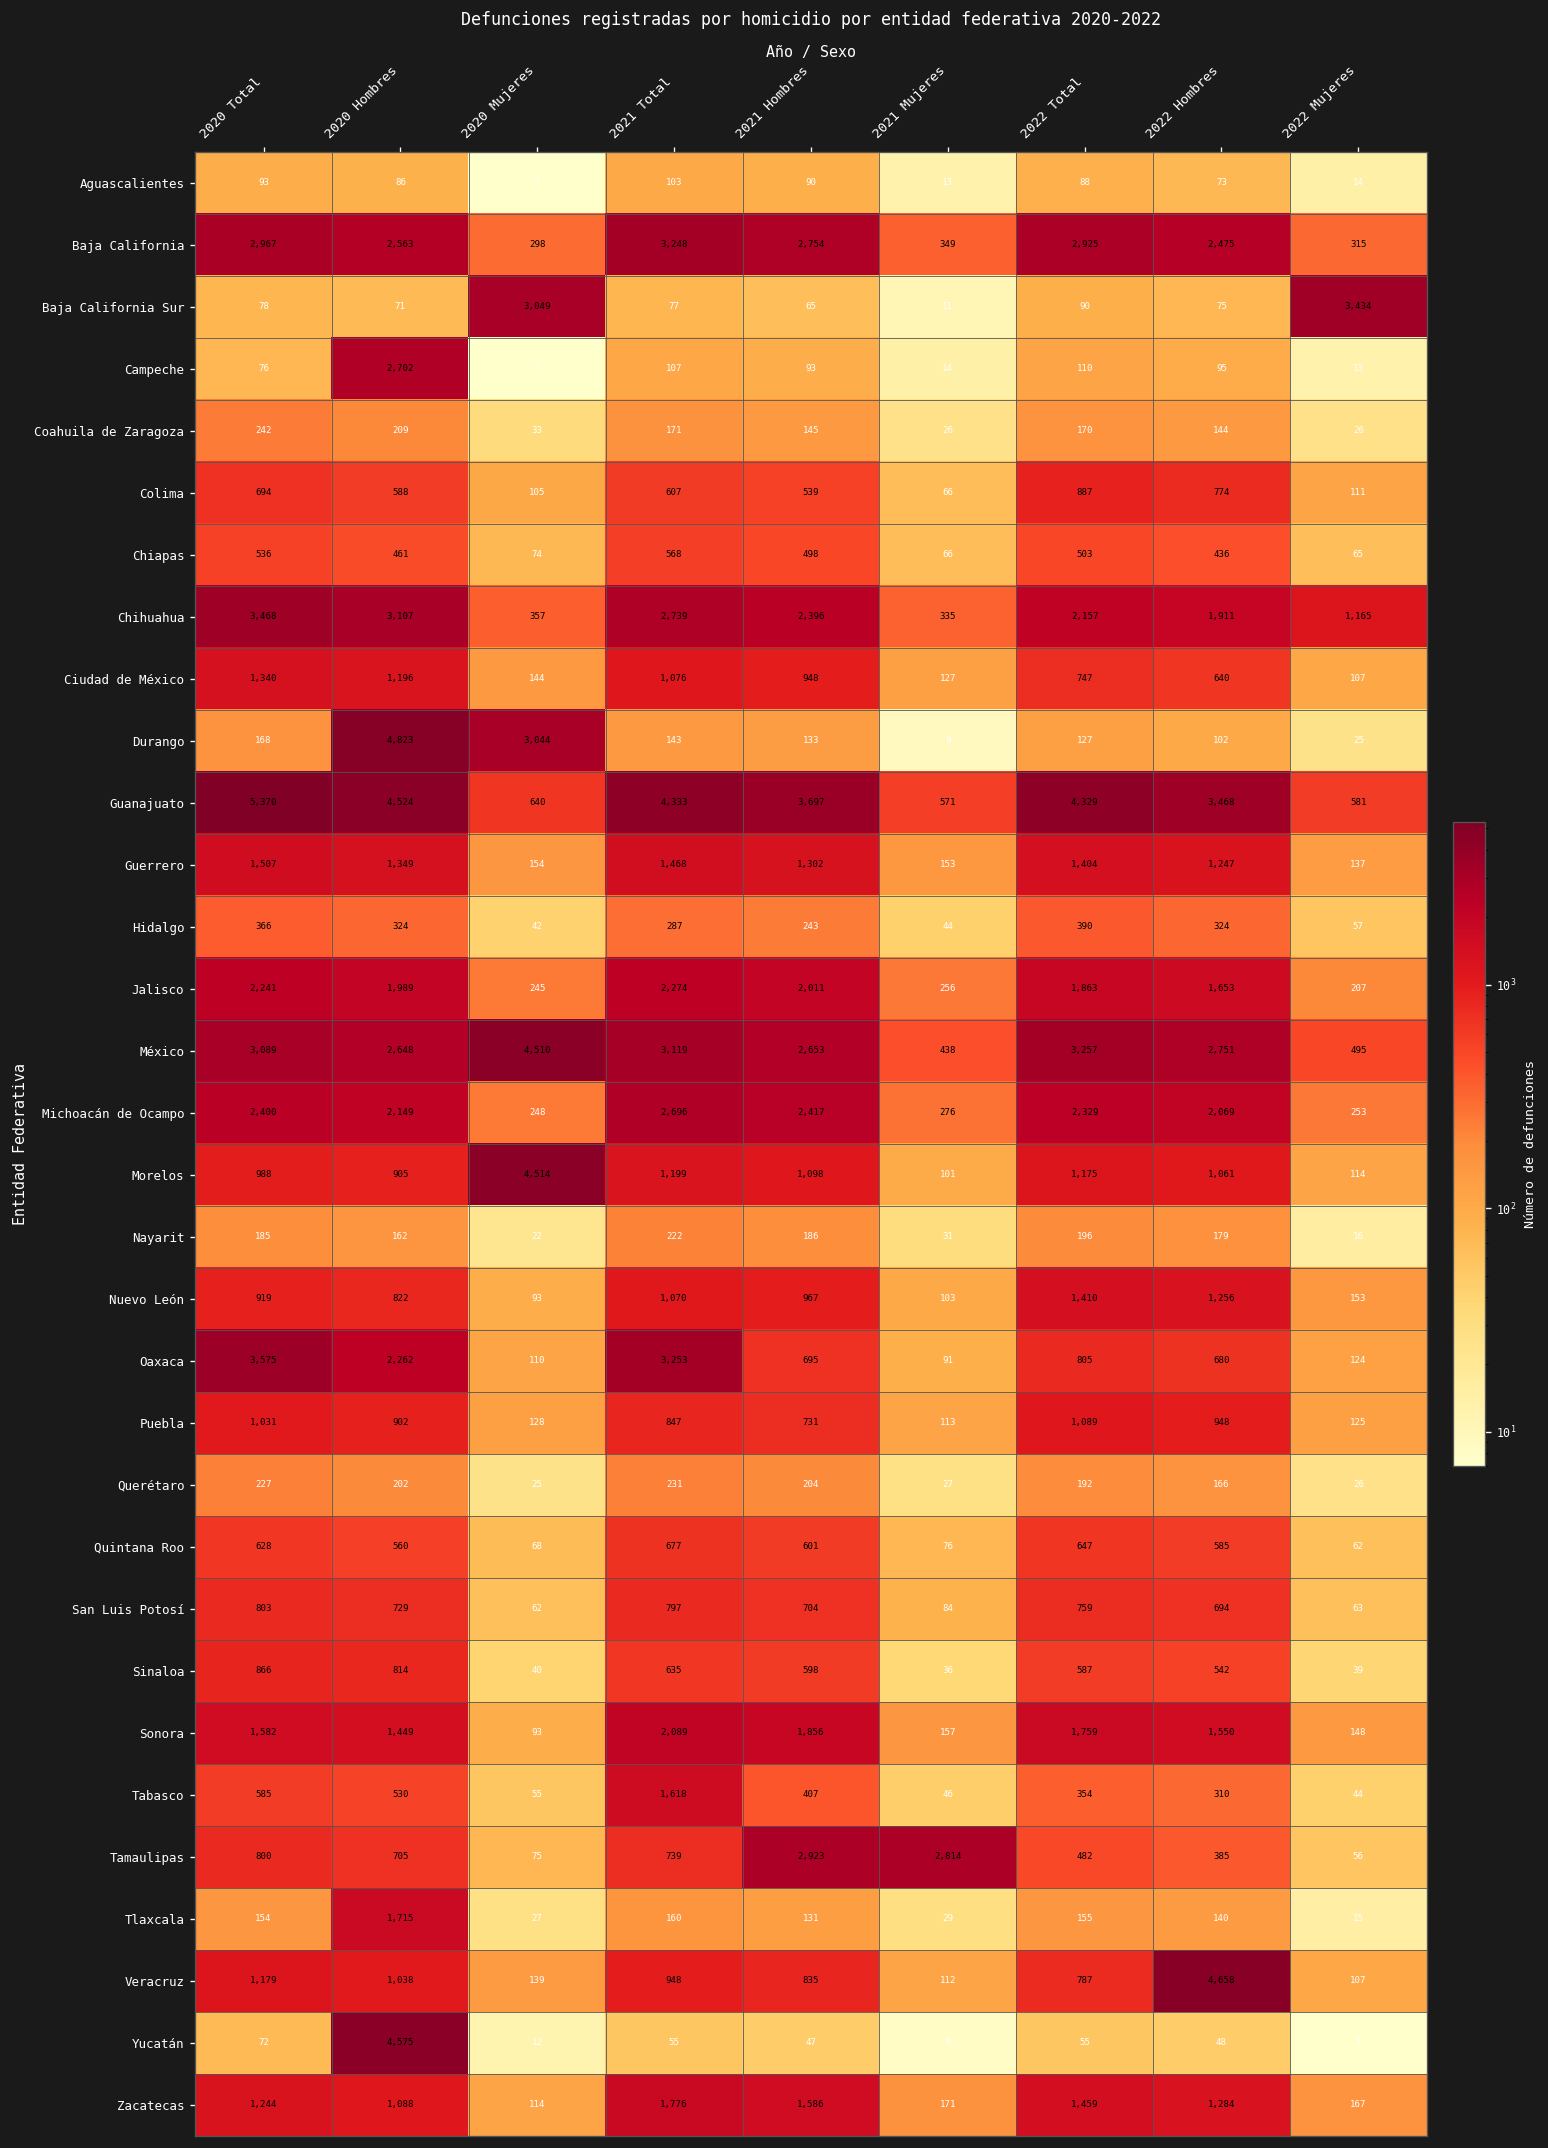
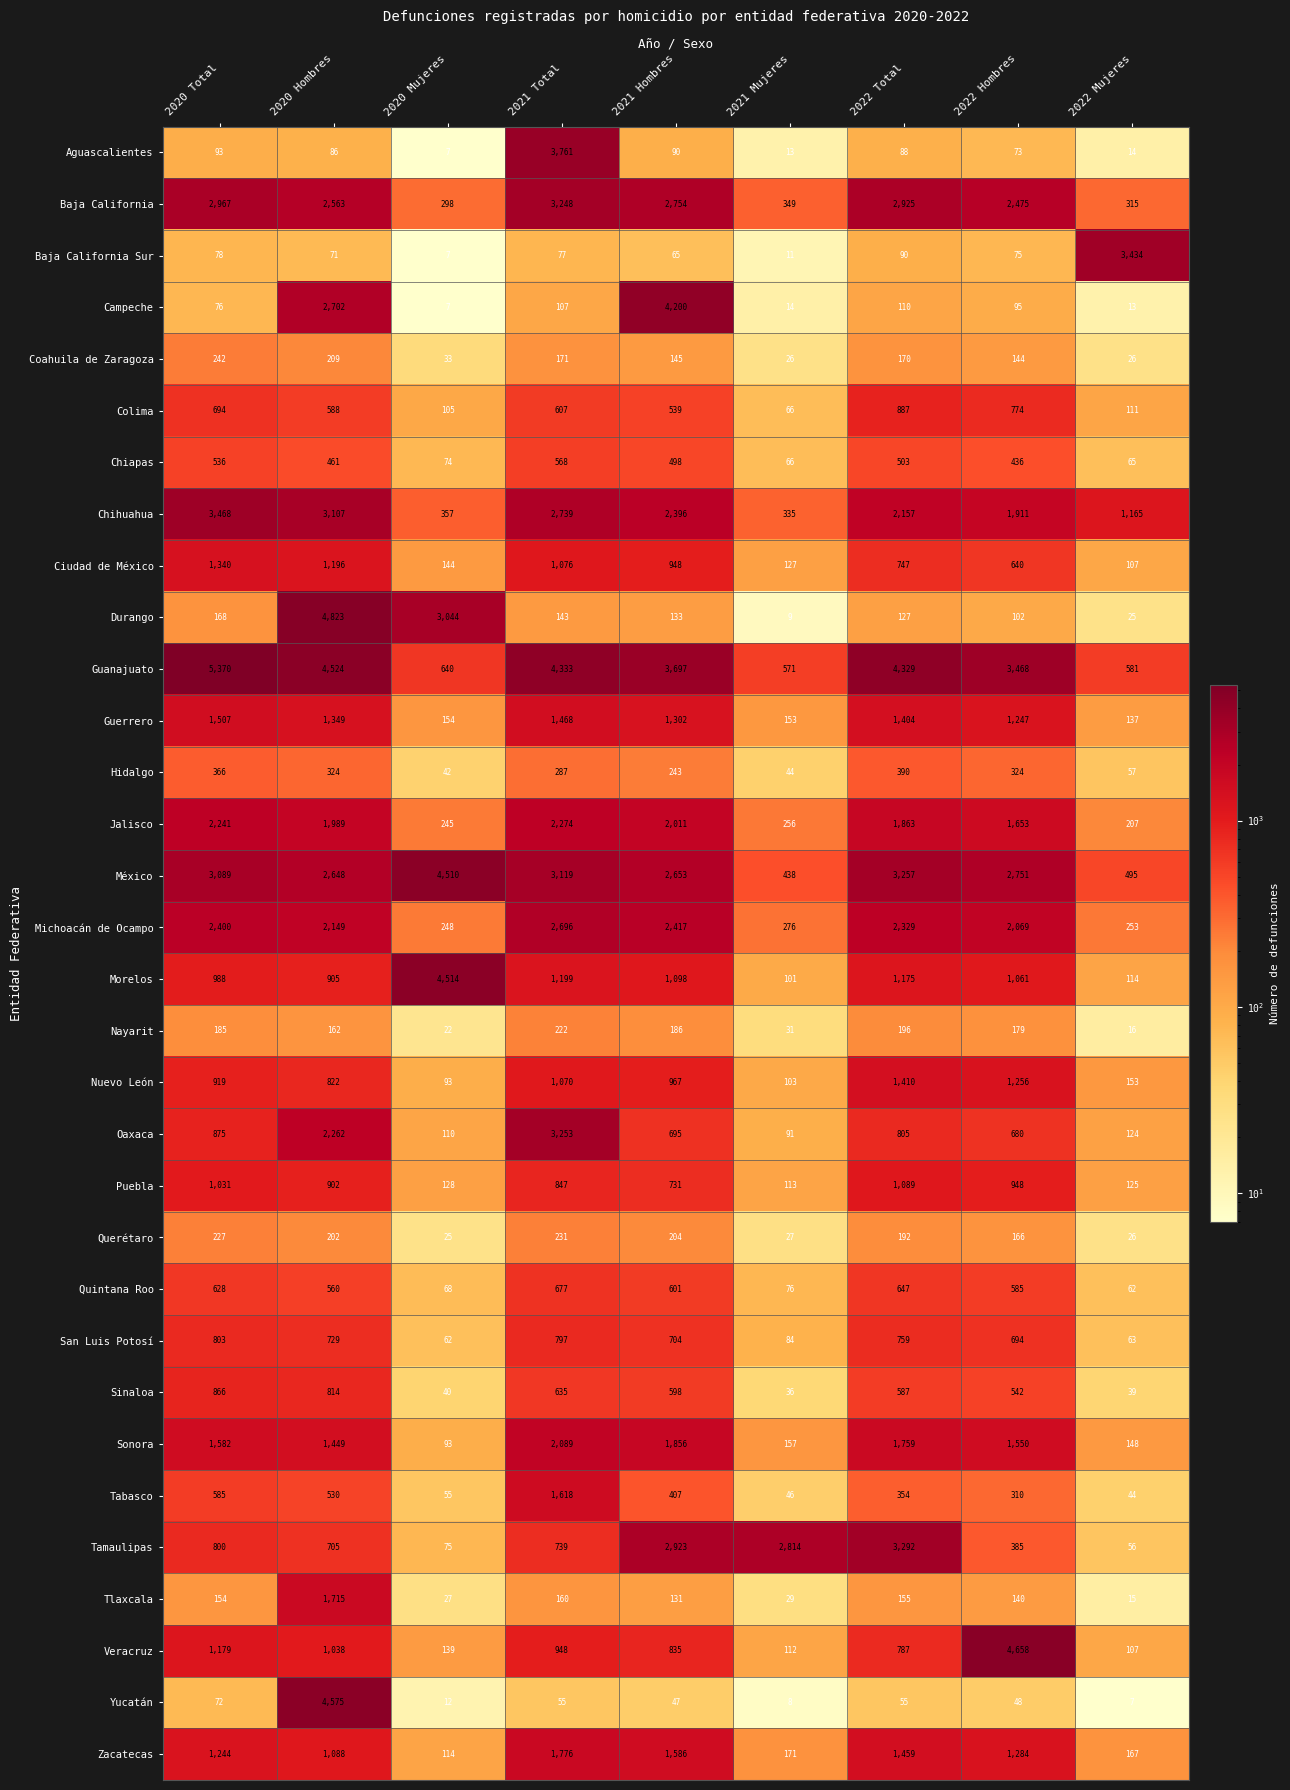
Aguascalientes, 2021 Total: 103 -> 3,761
Baja California Sur, 2020 Mujeres: 3,049 -> 7
Campeche, 2021 Hombres: 93 -> 4,200
Oaxaca, 2020 Total: 3,575 -> 875
Tamaulipas, 2022 Total: 482 -> 3,292
